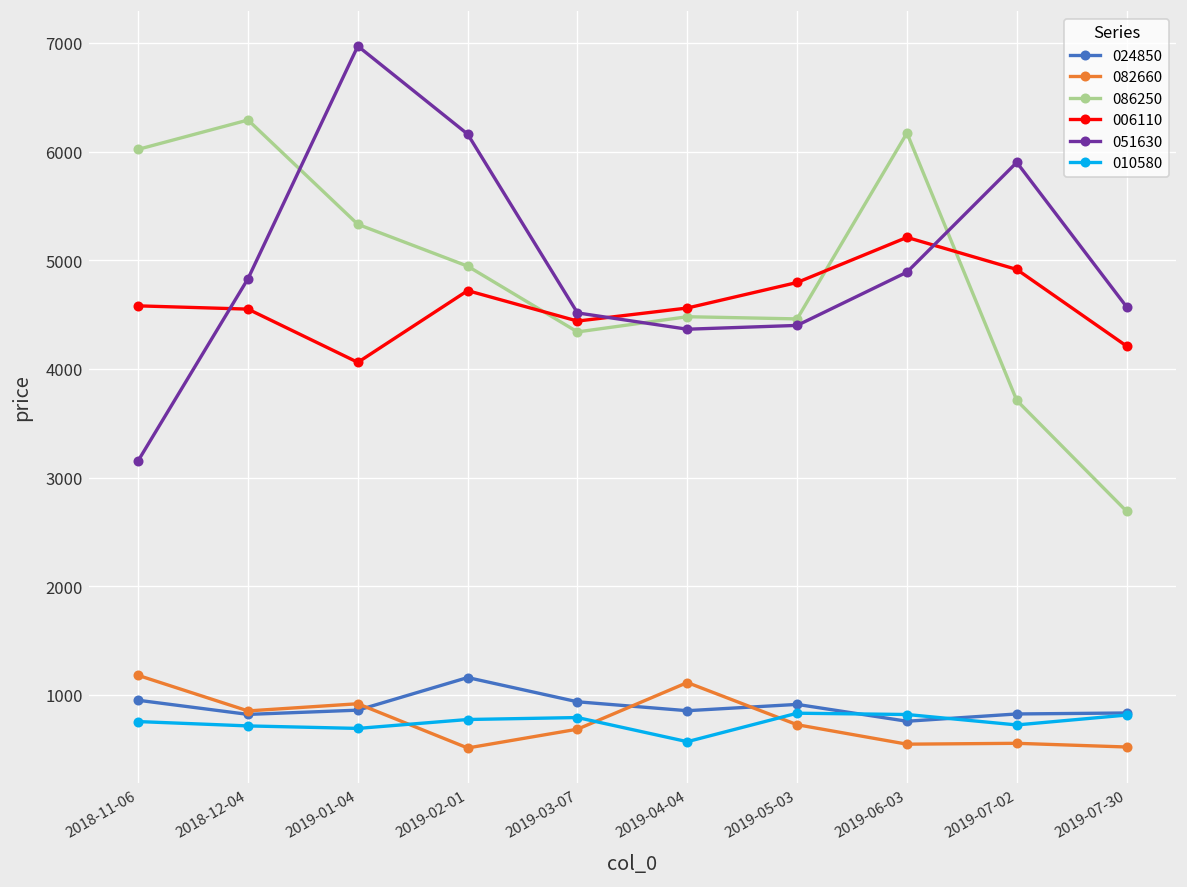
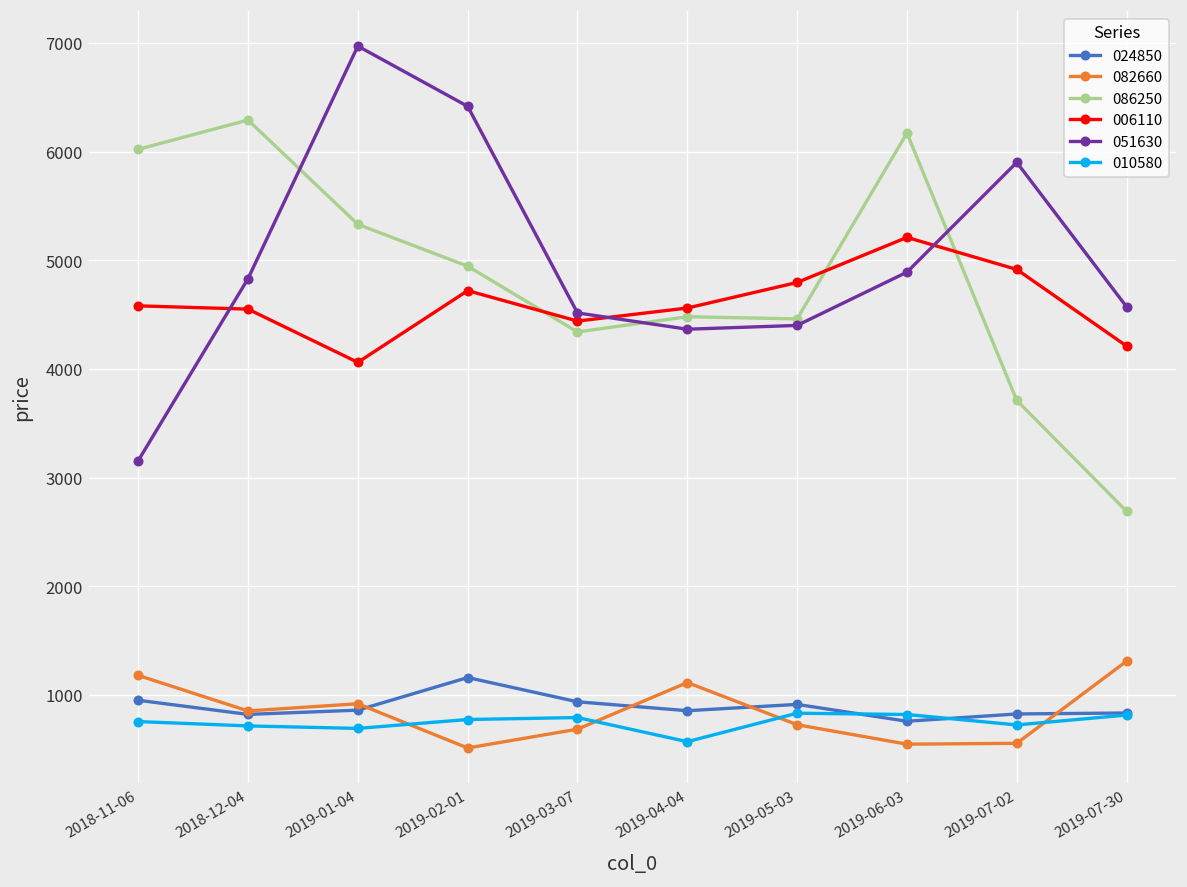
051630, 2019-02-01: 6200 -> 6400
082660, 2019-07-30: 500 -> 1300
